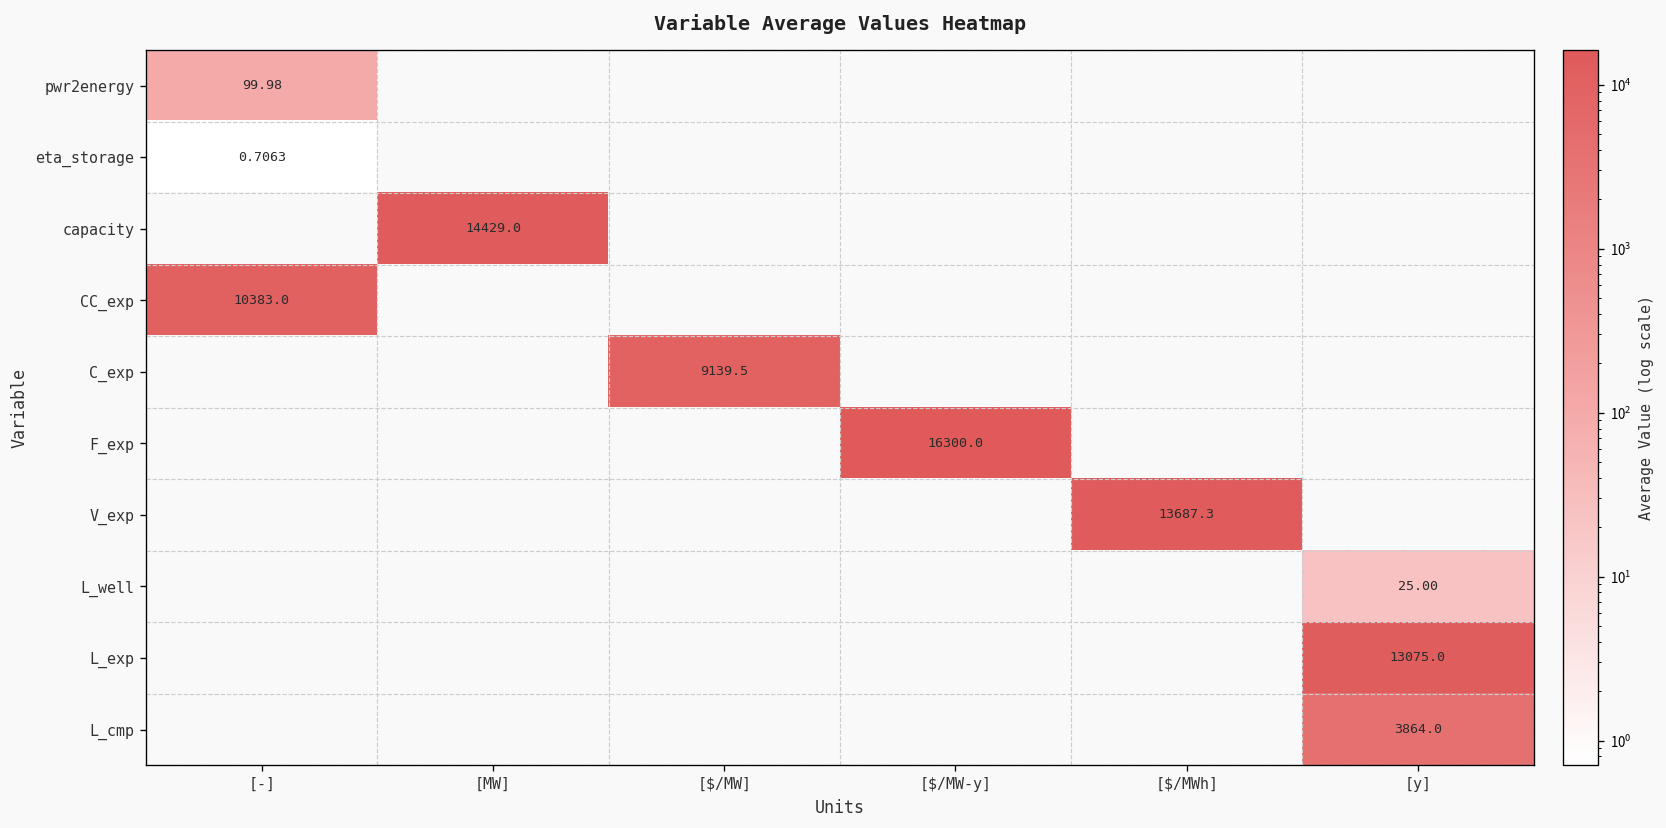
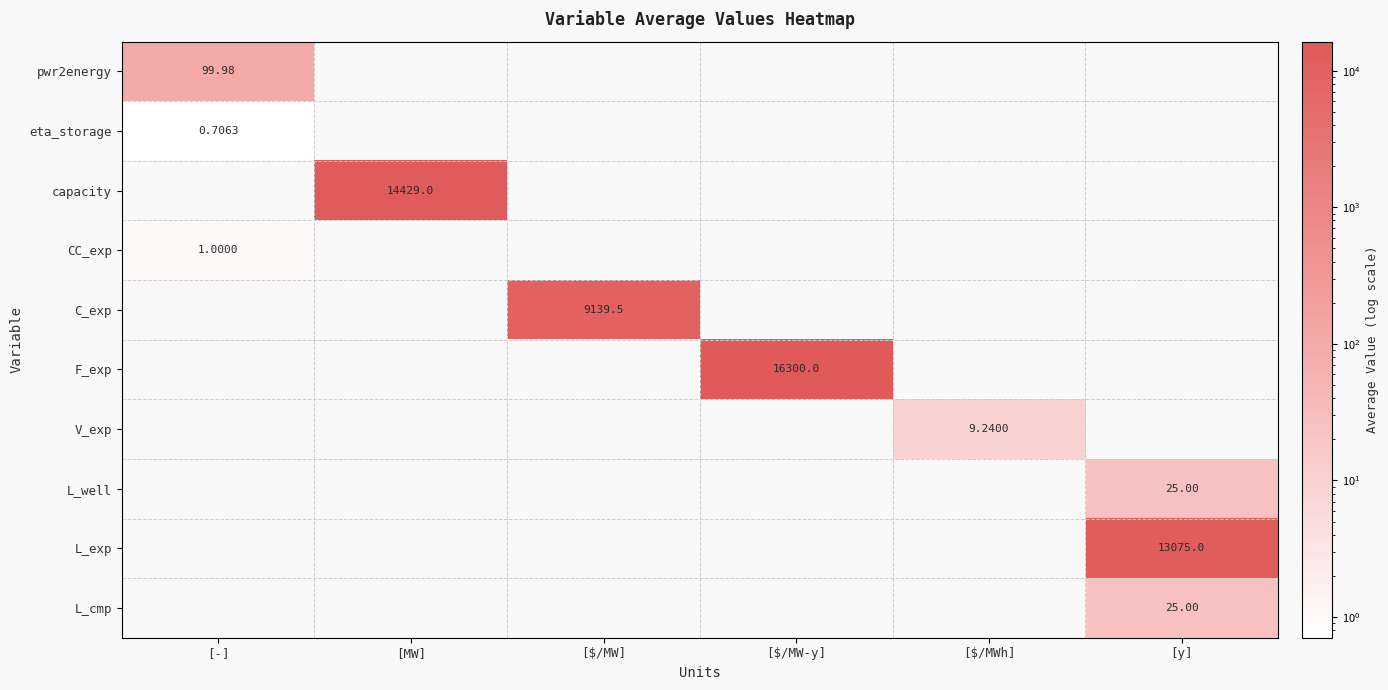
CC_exp, [-]: 10383.0 -> 1.0000
V_exp, [$/MWh]: 13687.3 -> 9.2400
L_cmp, [y]: 3864.0 -> 25.00
